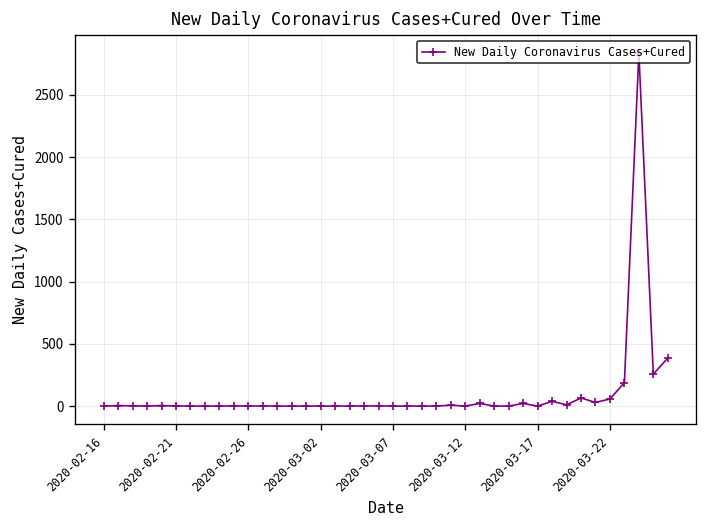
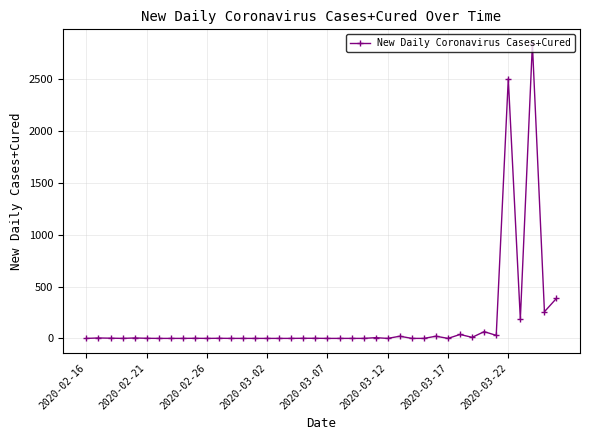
2020-03-22: 60 -> 2500
